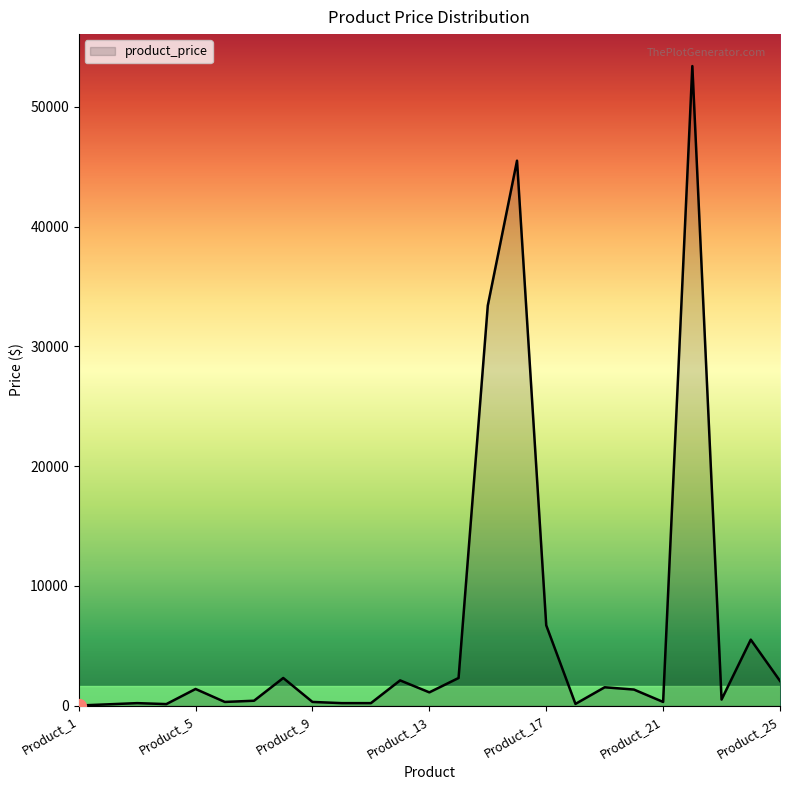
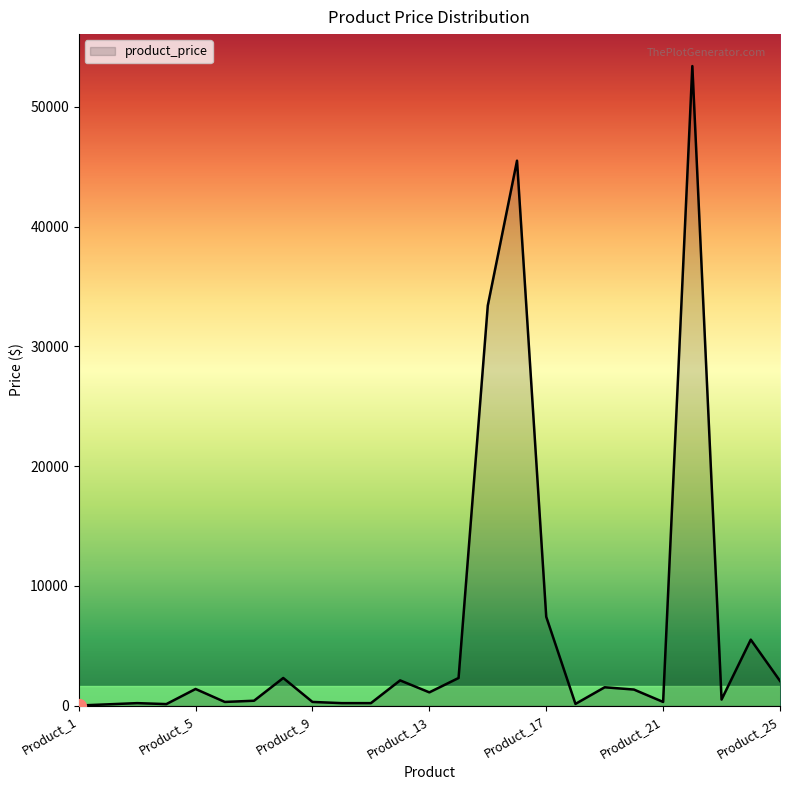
product_price, Product_17: 6700 -> 7400
